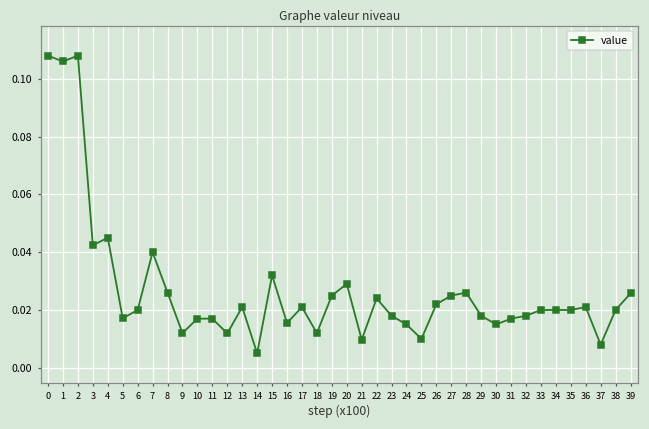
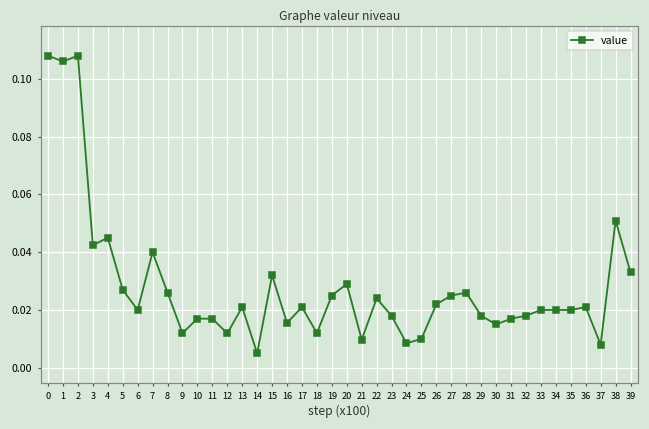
5: 0.017 -> 0.027
24: 0.015 -> 0.008
38: 0.020 -> 0.051
39: 0.026 -> 0.033
